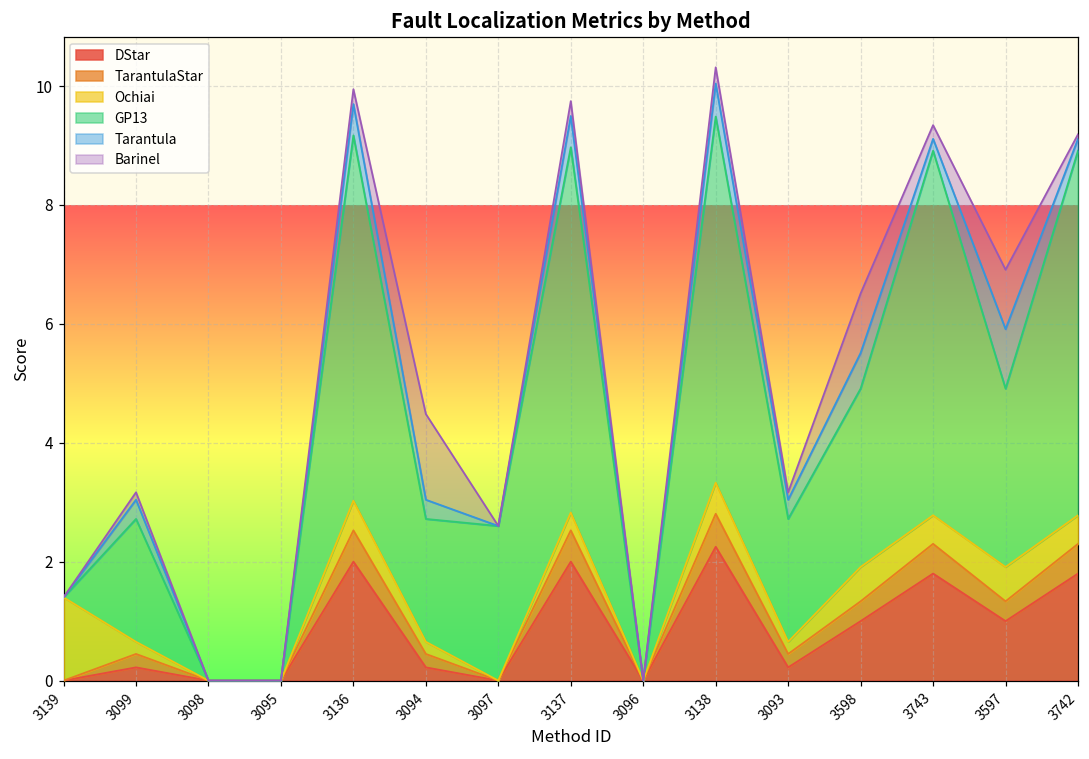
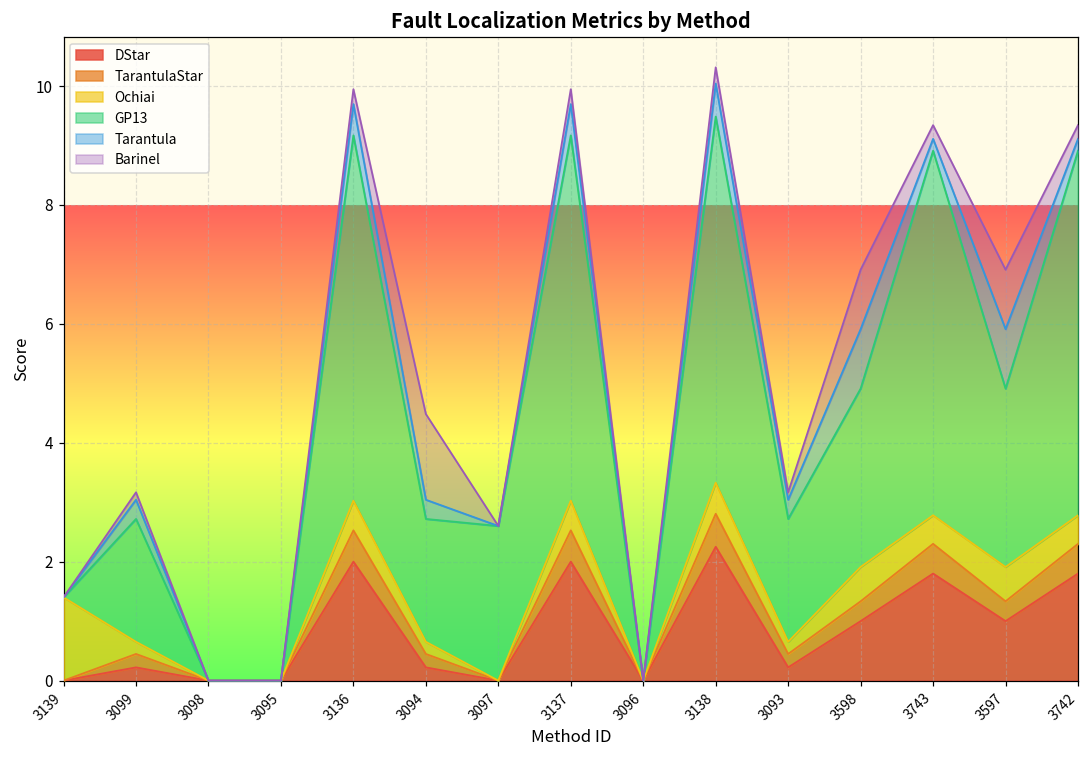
Ochiai, 3137: 0.3 -> 0.5
Tarantula, 3598: 0.6 -> 1.0
Barinel, 3742: 0.1 -> 0.2
